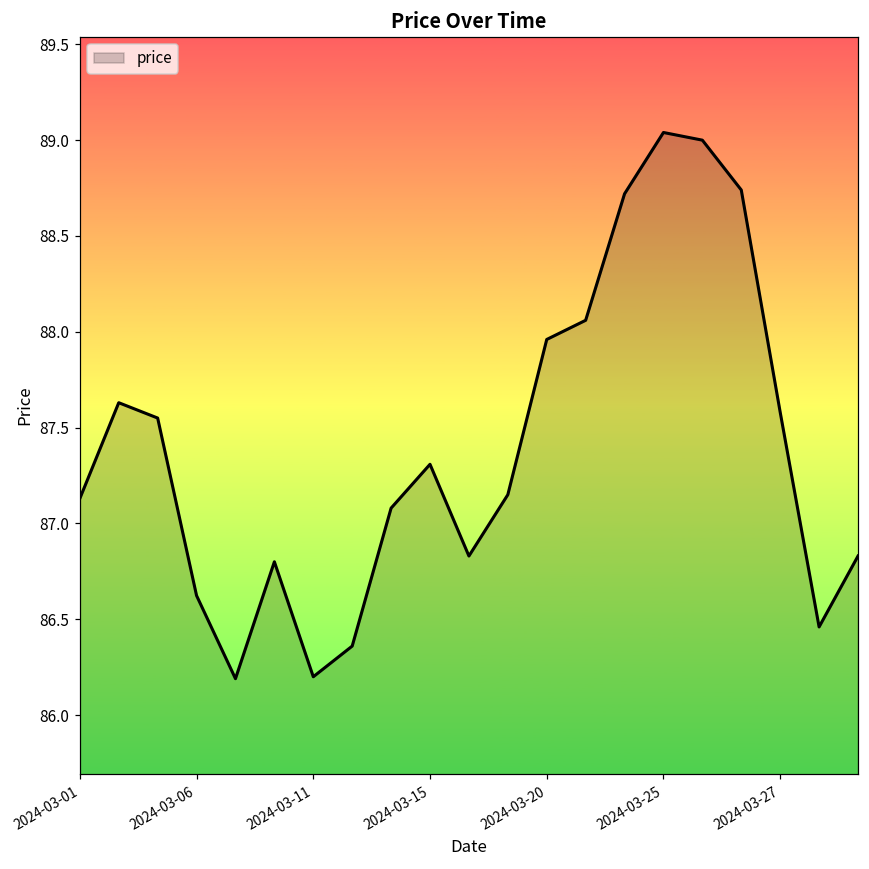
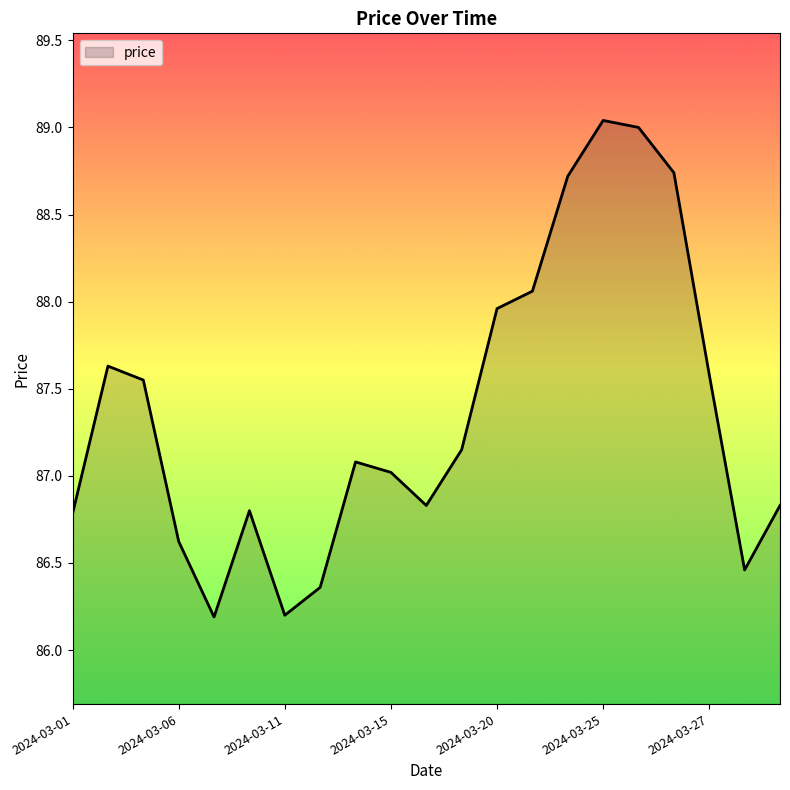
2024-03-01: 87.13 -> 86.78
2024-03-15: 87.31 -> 87.02
